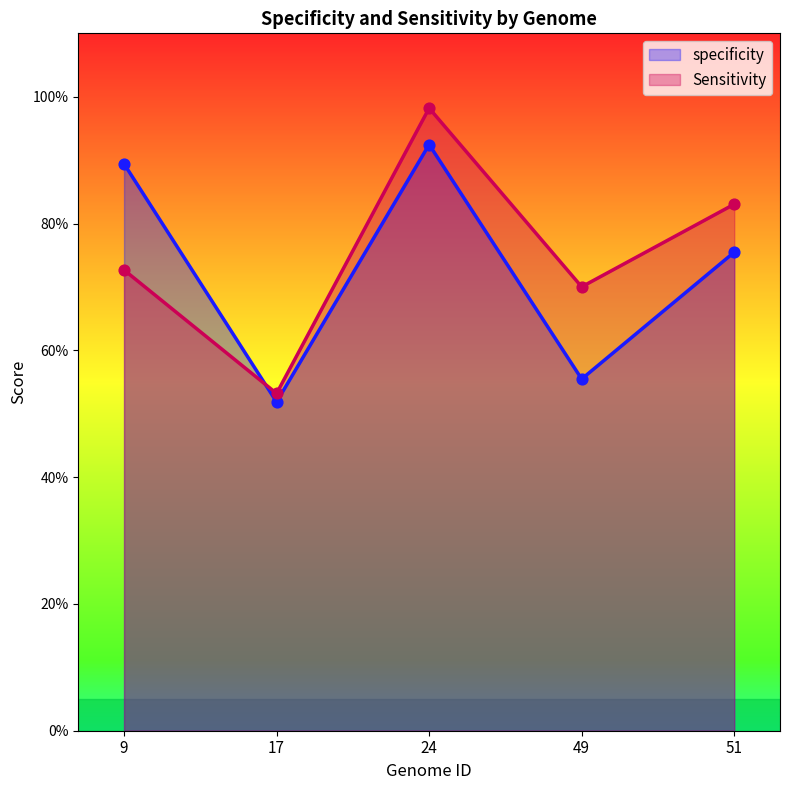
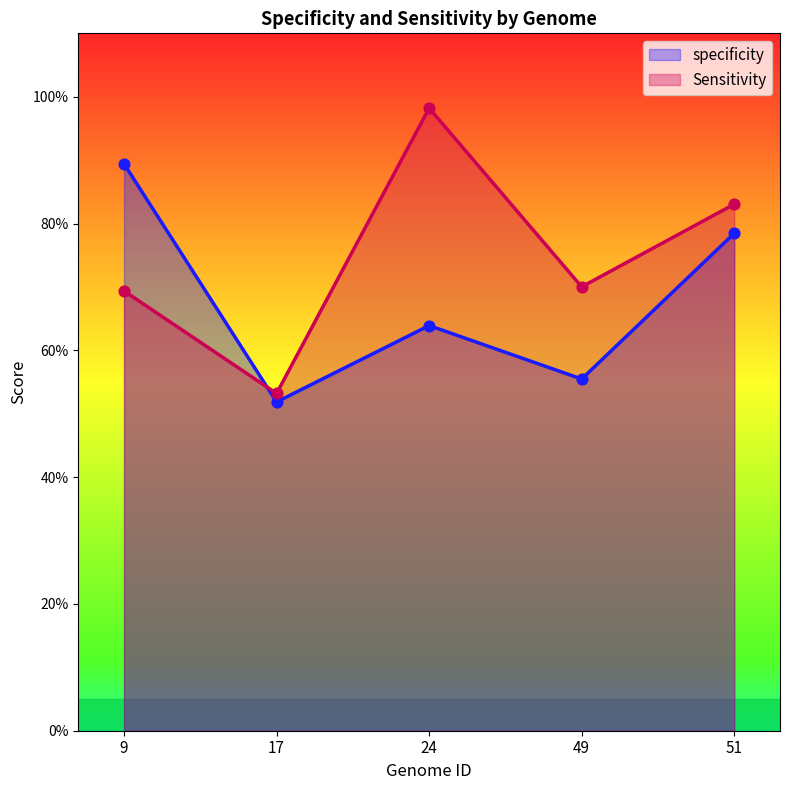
Sensitivity, 9: 73% -> 69%
specificity, 24: 92% -> 64%
specificity, 51: 75% -> 78%
